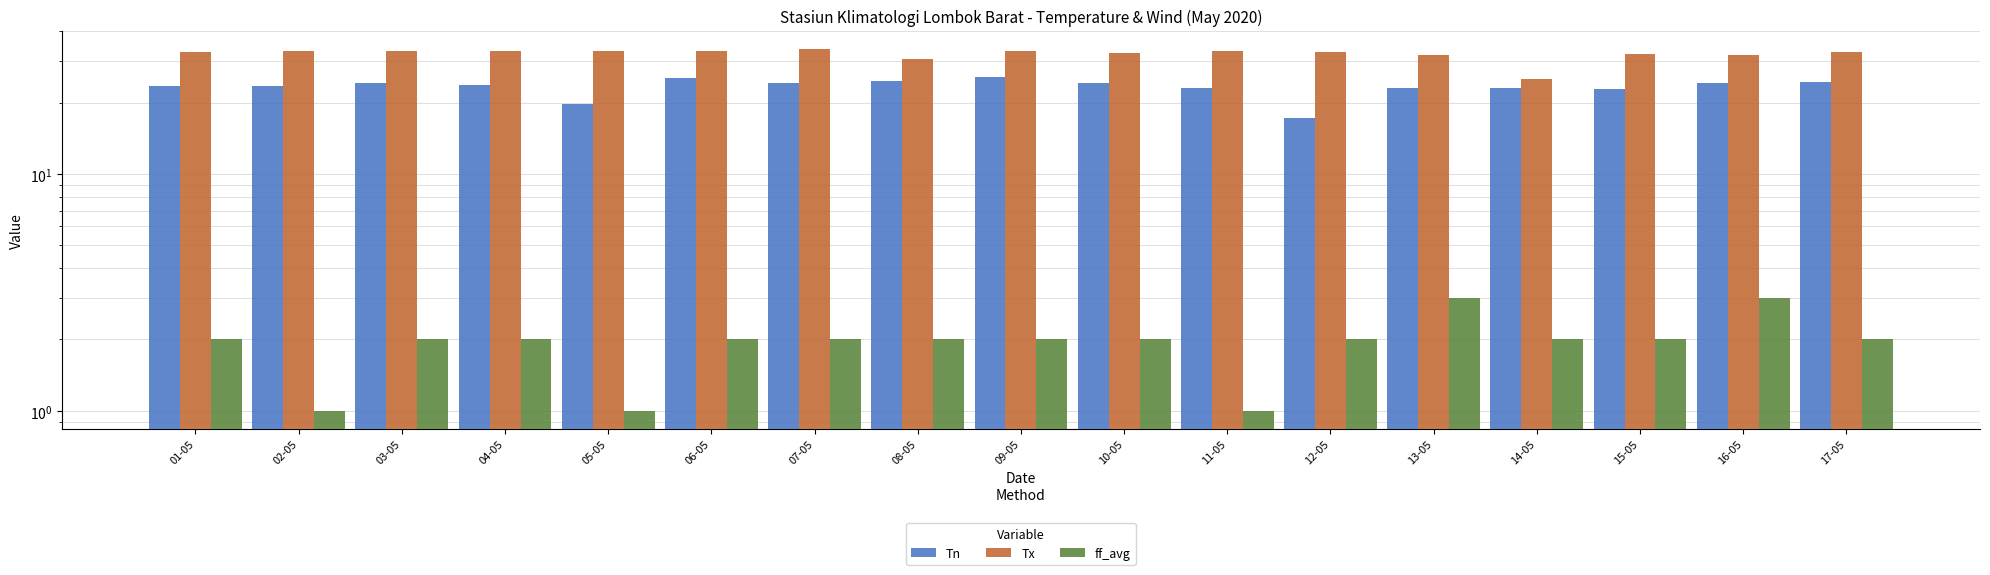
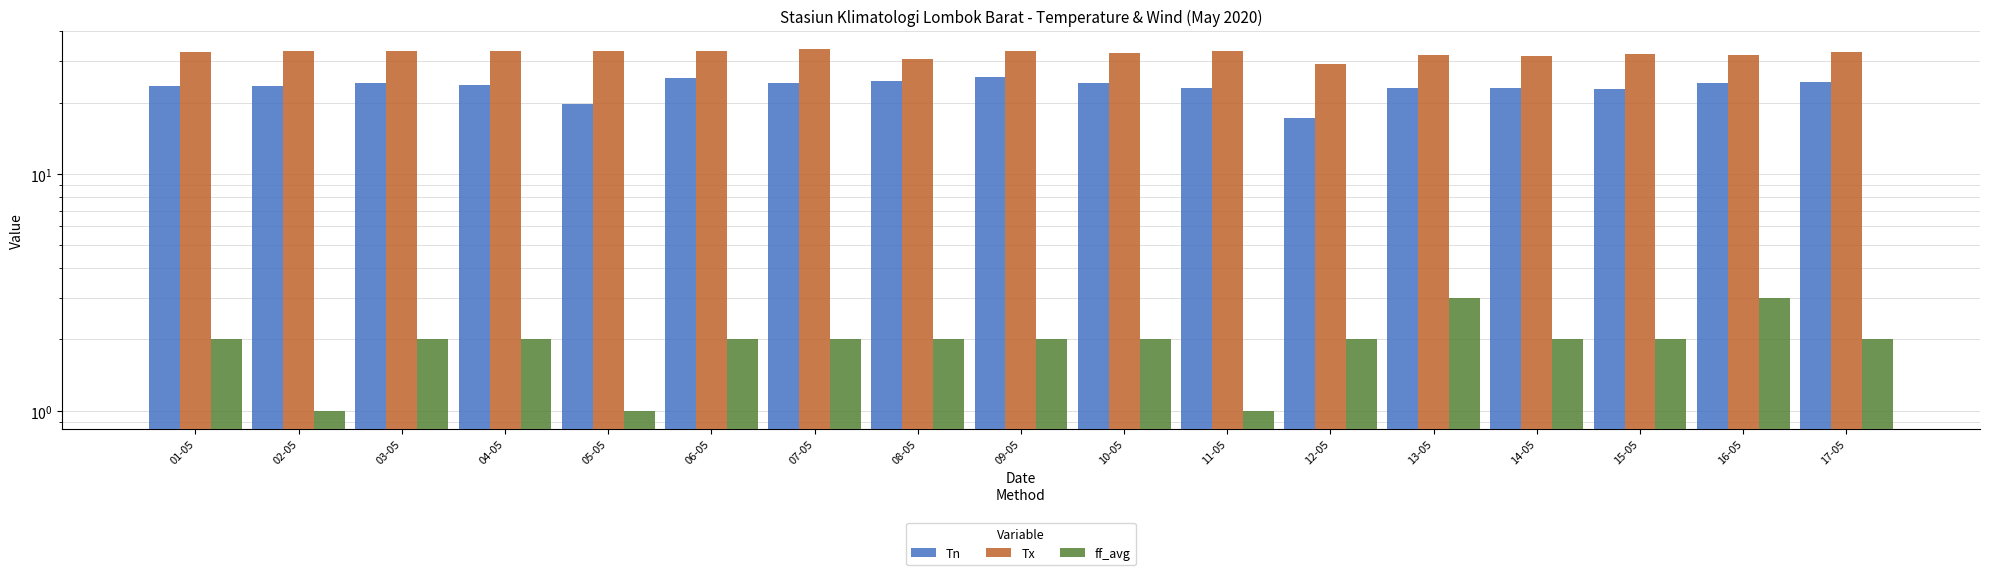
Tx, 12-05: 33 -> 29
Tx, 14-05: 25 -> 31
